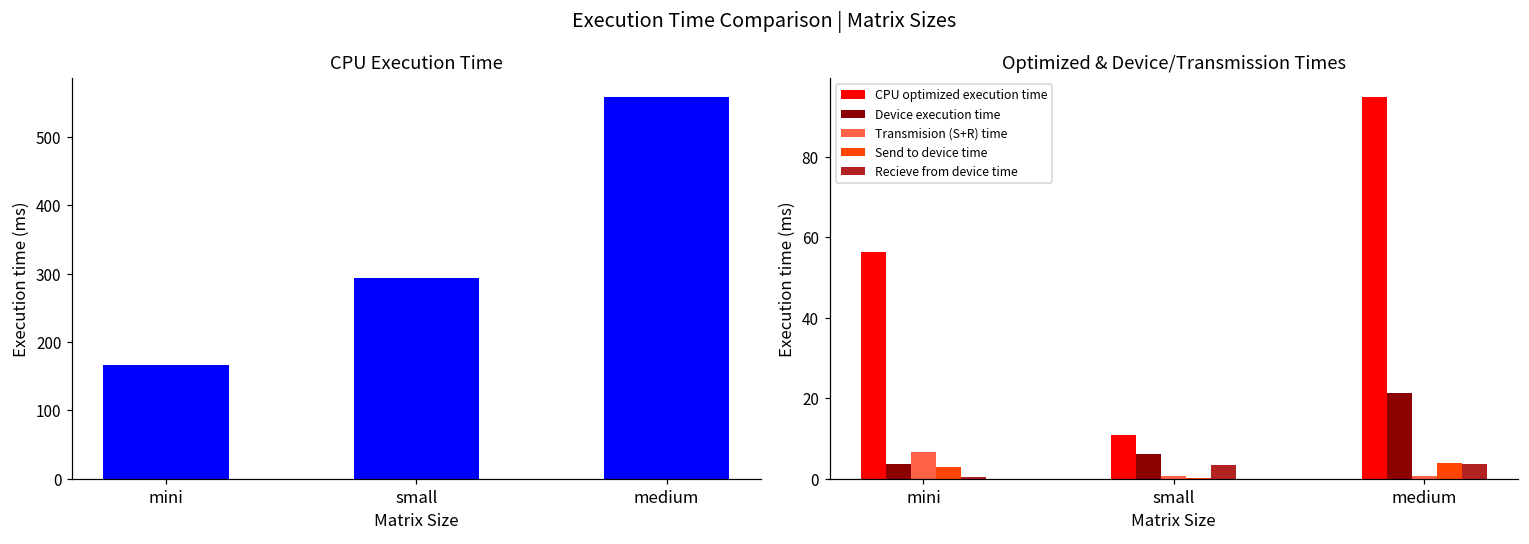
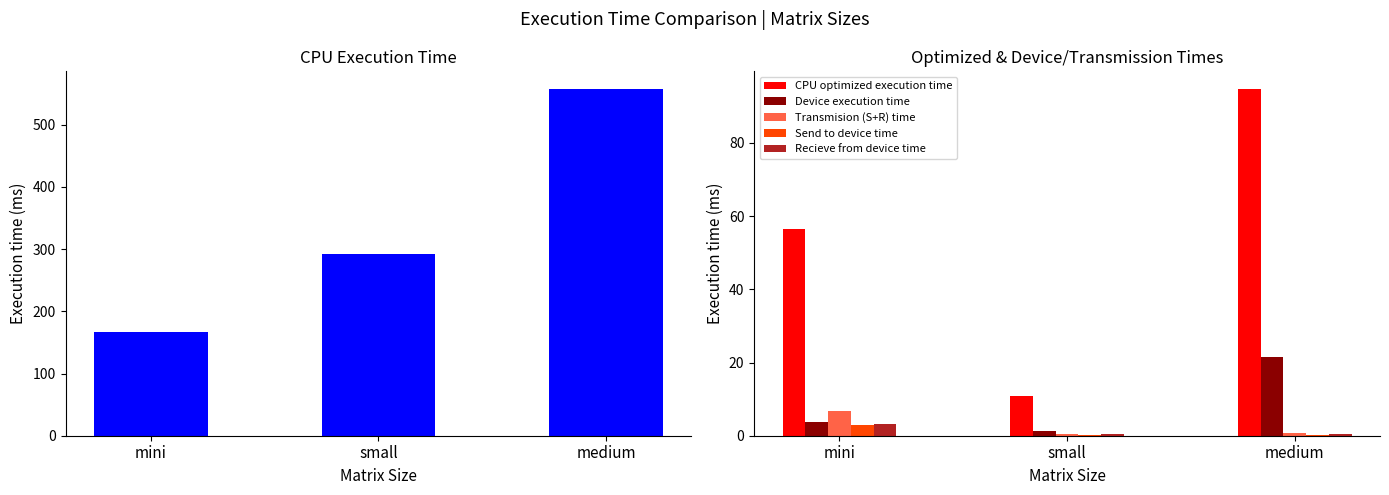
Optimized & Device/Transmission Times, Recieve from device time, mini: 0 -> 3
Optimized & Device/Transmission Times, Device execution time, small: 6 -> 1
Optimized & Device/Transmission Times, Recieve from device time, small: 3 -> 0
Optimized & Device/Transmission Times, Send to device time, medium: 4 -> 0
Optimized & Device/Transmission Times, Recieve from device time, medium: 4 -> 0
